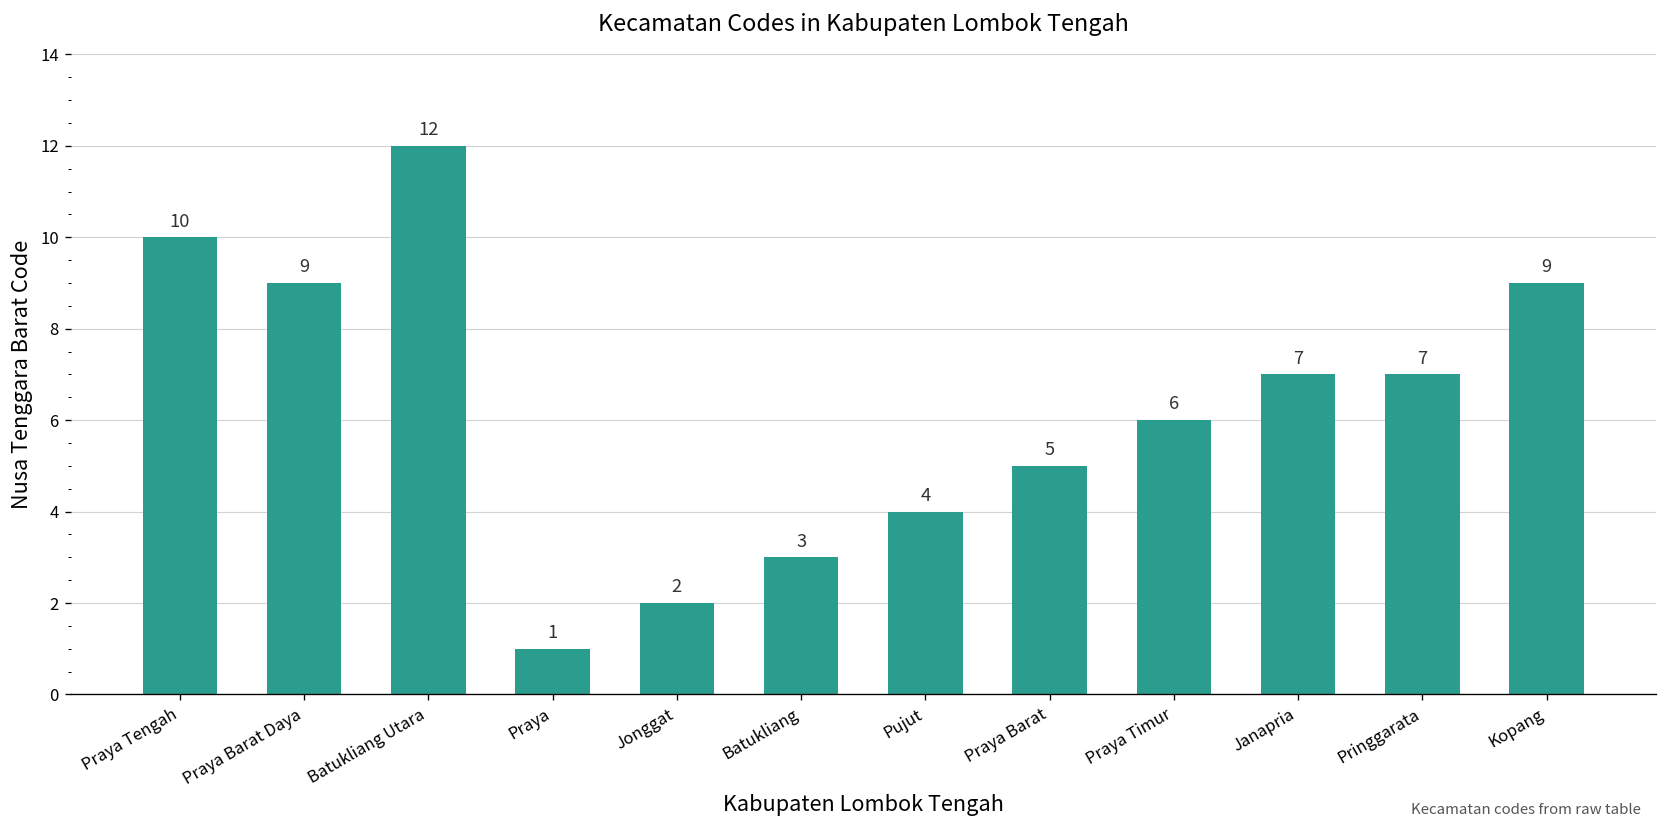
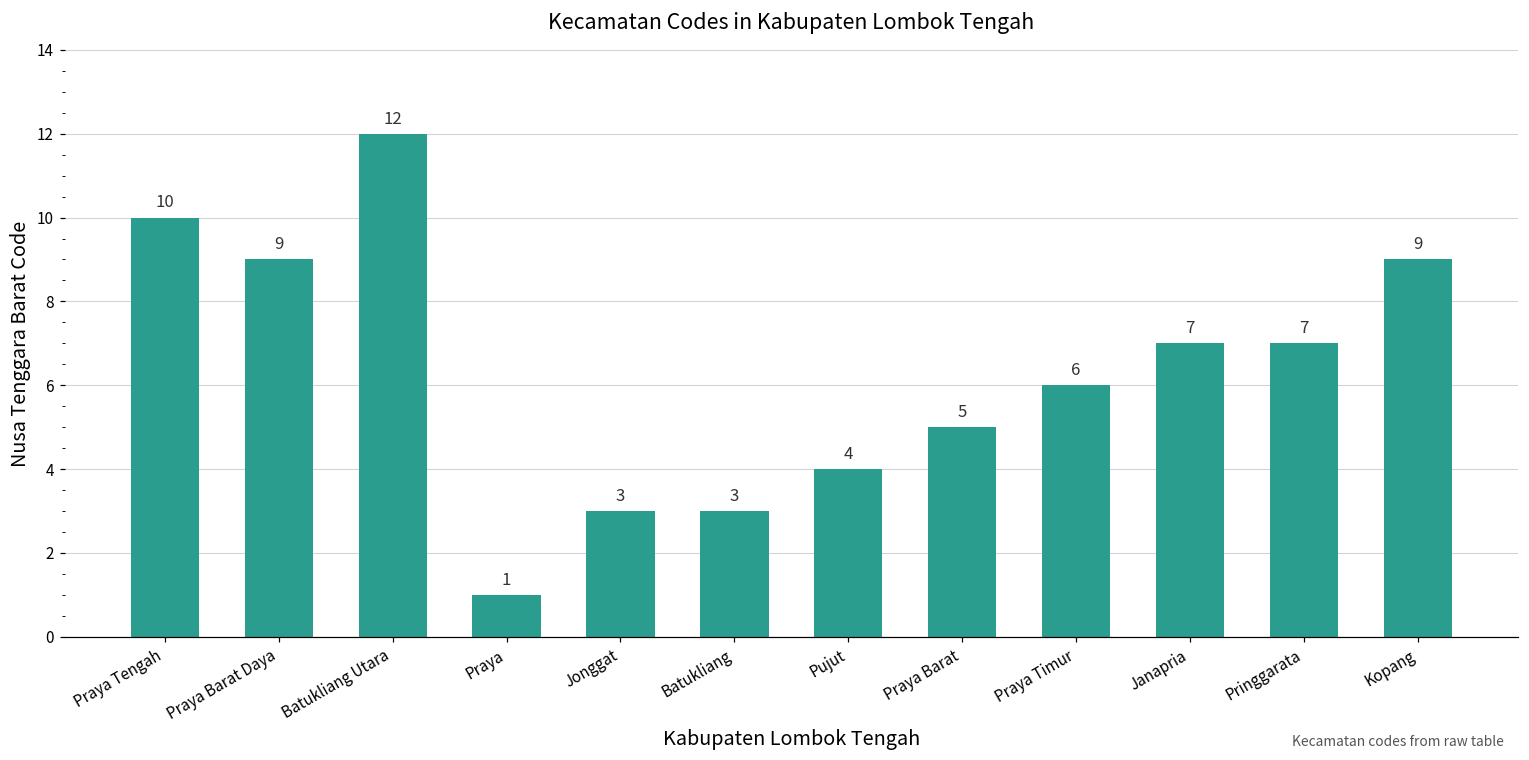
Jonggat: 2 -> 3
